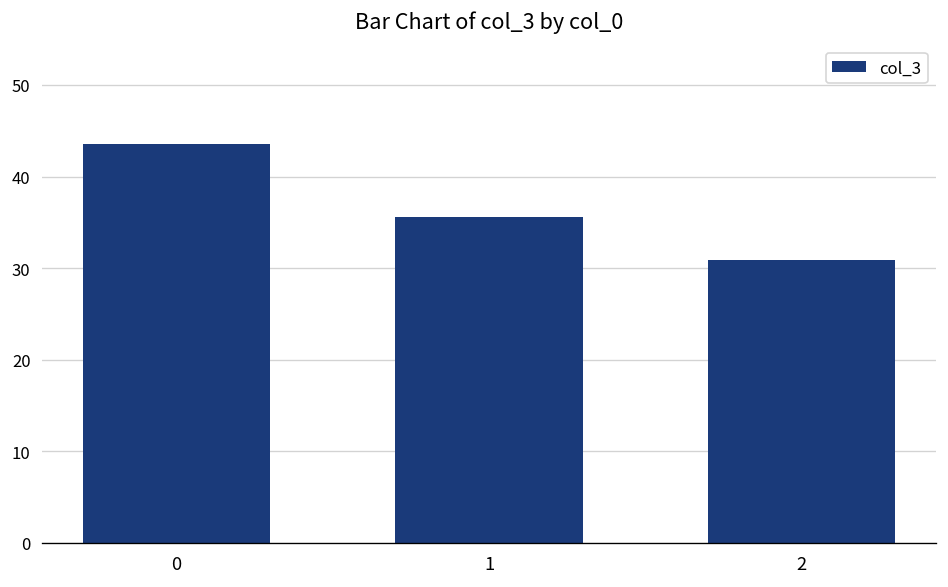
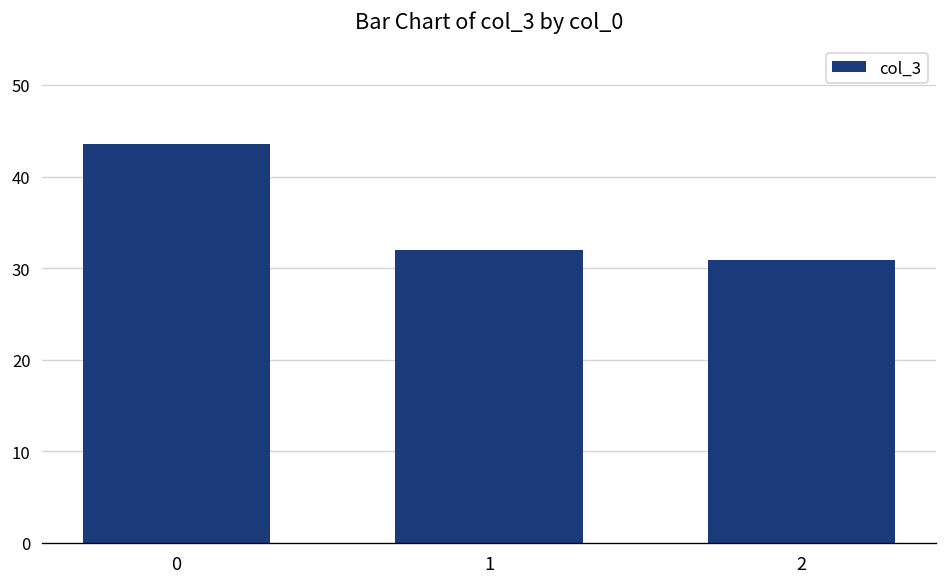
1: 36 -> 32
